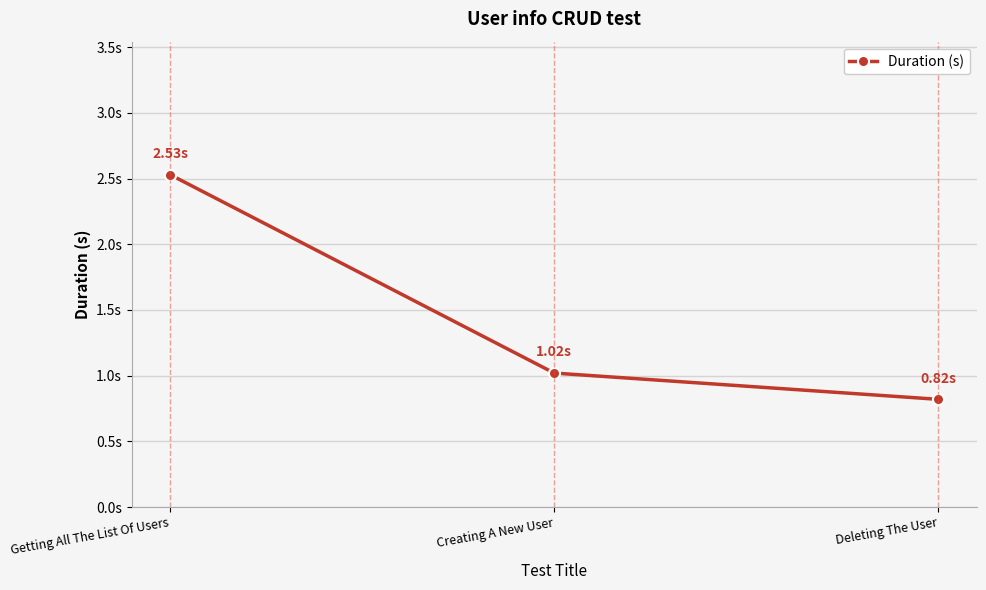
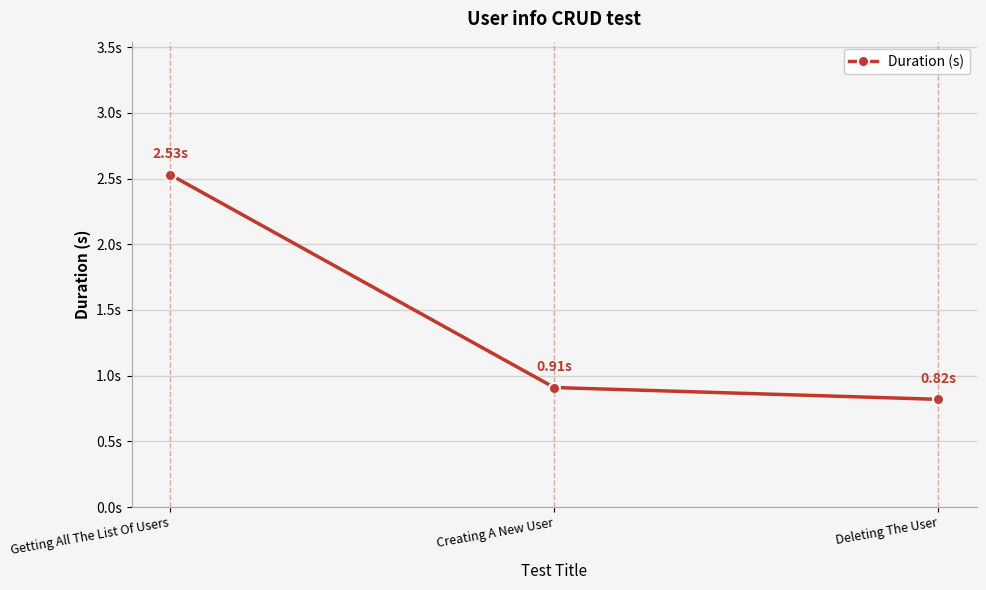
Creating A New User: 1.02s -> 0.91s
